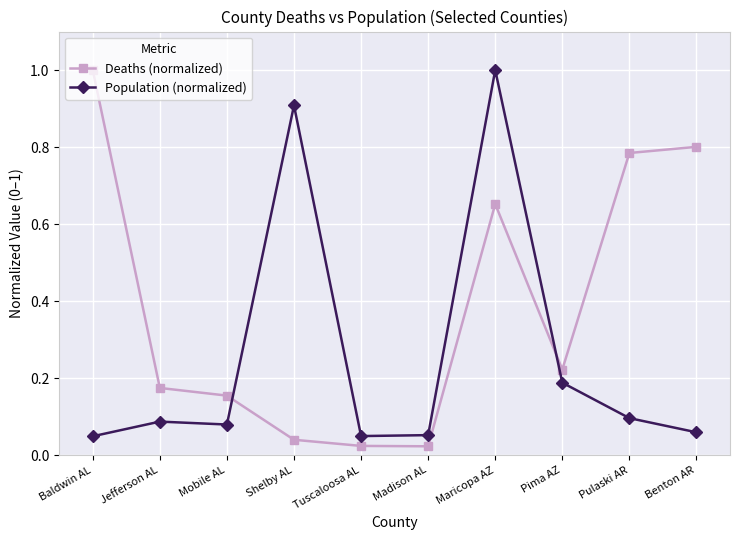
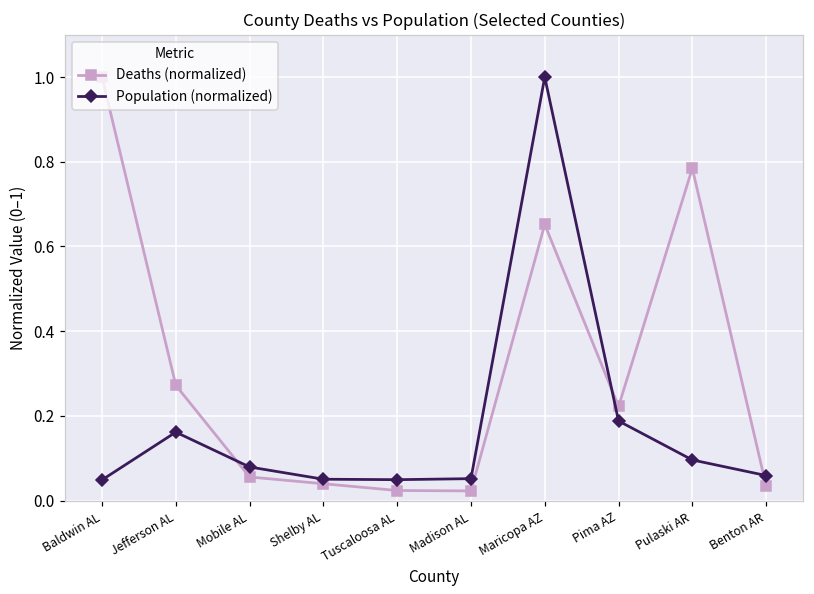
Deaths (normalized), Jefferson AL: 0.17 -> 0.27
Population (normalized), Jefferson AL: 0.09 -> 0.16
Deaths (normalized), Mobile AL: 0.15 -> 0.06
Population (normalized), Shelby AL: 0.91 -> 0.05
Deaths (normalized), Benton AR: 0.80 -> 0.03
